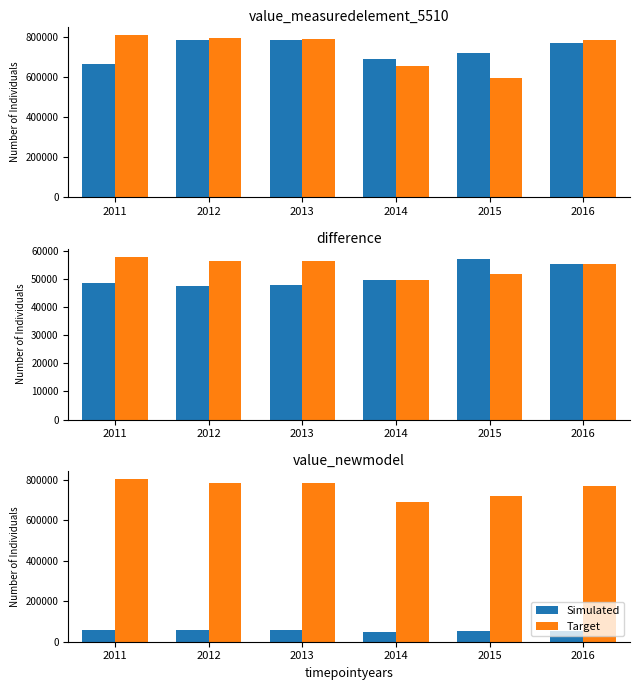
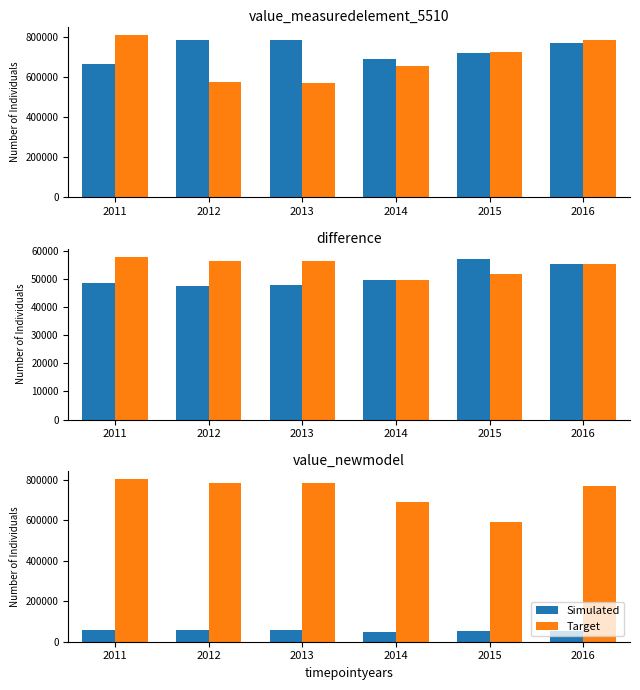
value_measuredelement_5510, Target, 2012: 790000 -> 570000
value_measuredelement_5510, Target, 2013: 790000 -> 570000
value_measuredelement_5510, Target, 2015: 600000 -> 730000
value_newmodel, Target, 2015: 720000 -> 590000
